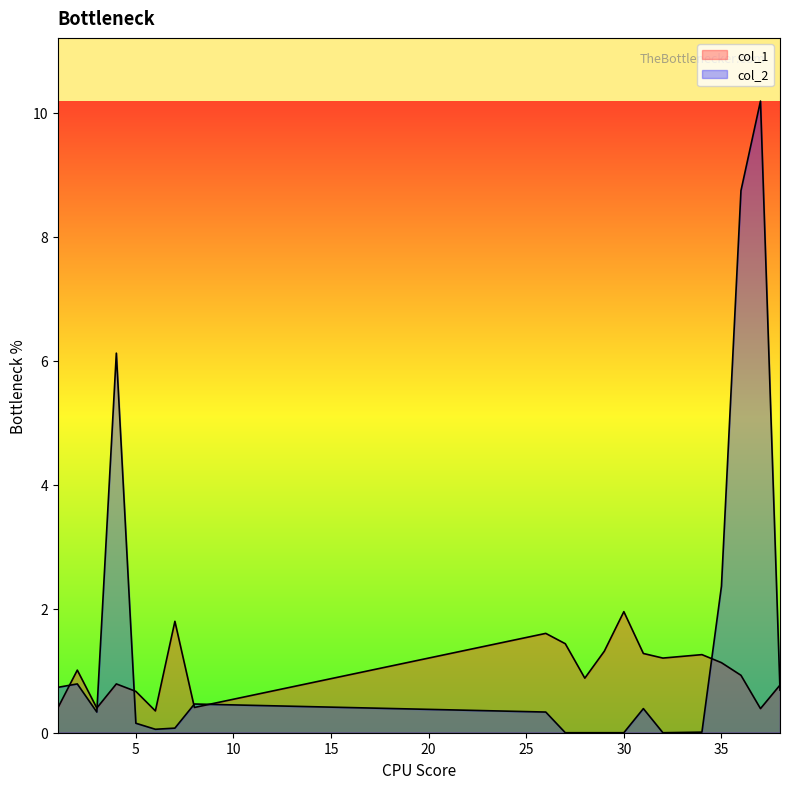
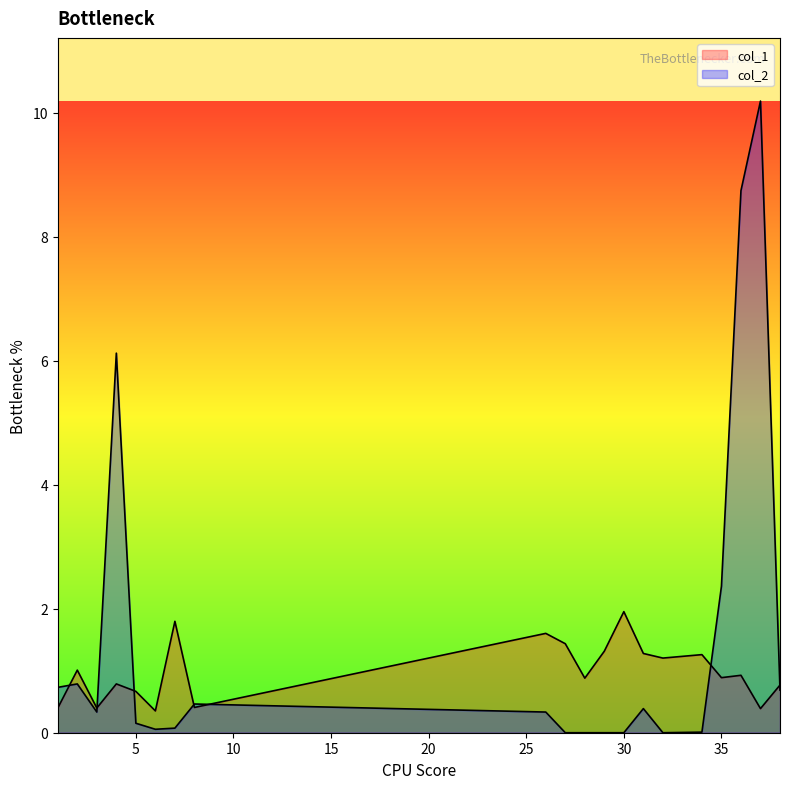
col_1, 35: 1.1 -> 0.9
